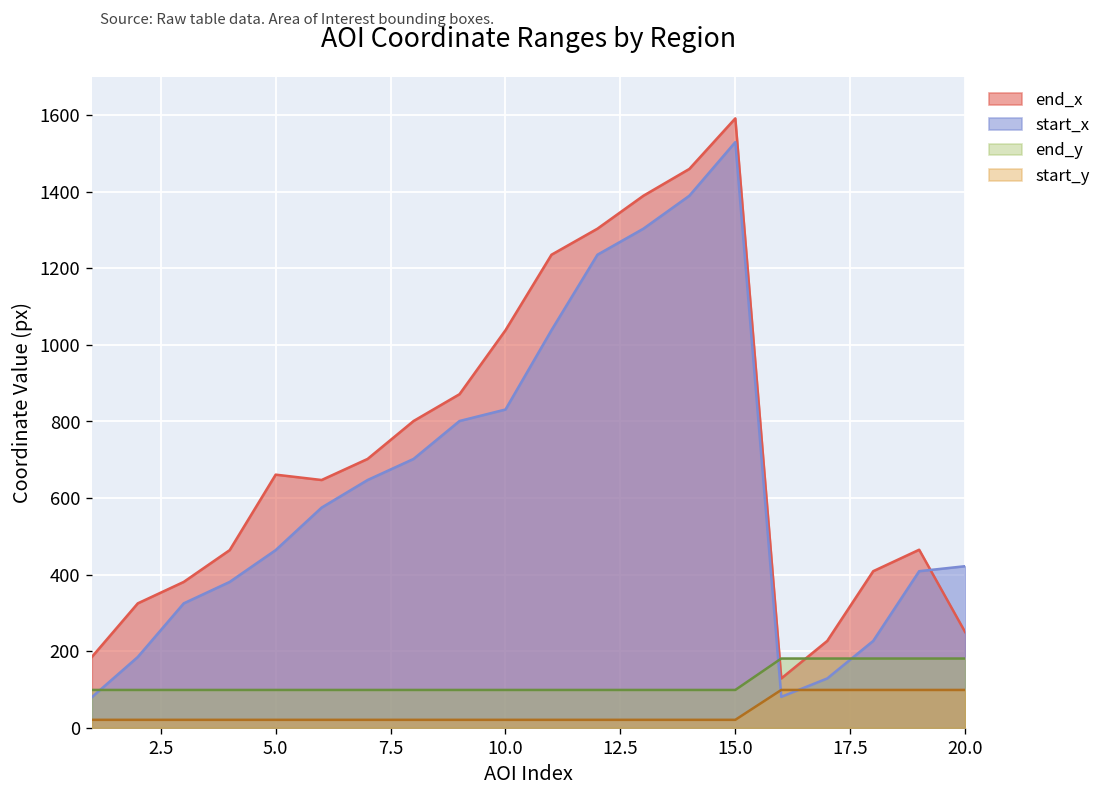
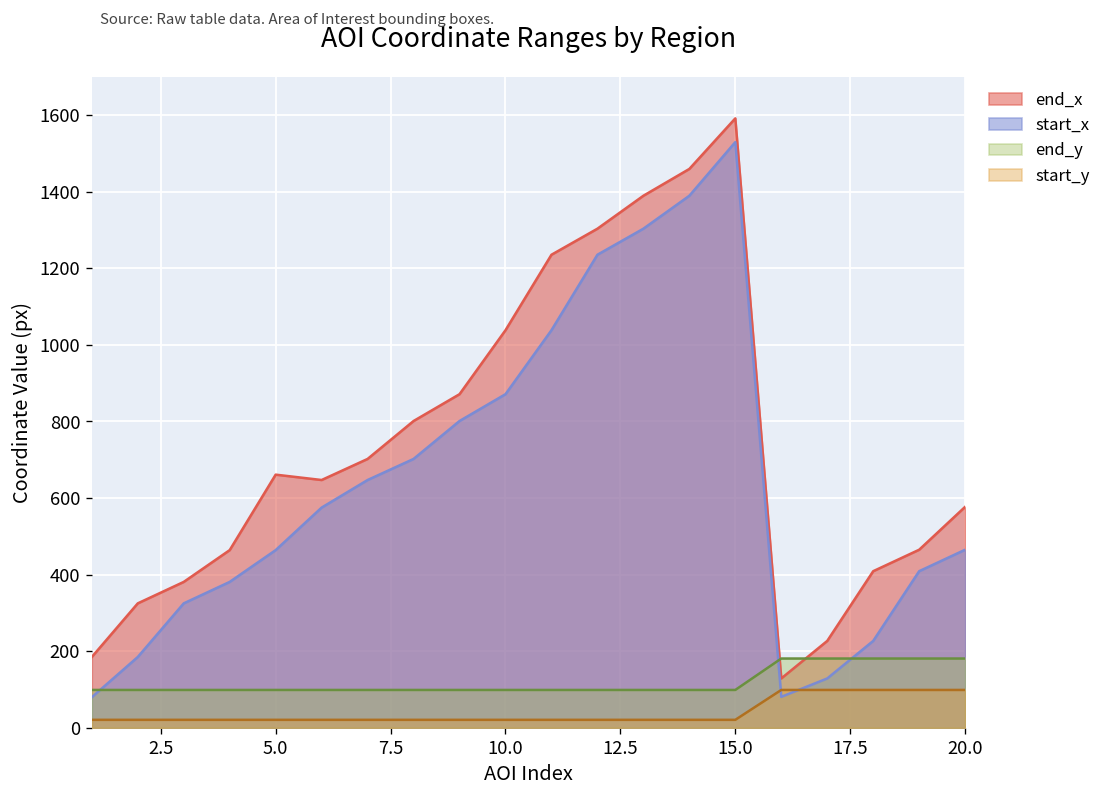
start_x, 10.0: 830 -> 870
end_x, 20.0: 250 -> 580
start_x, 20.0: 420 -> 470
